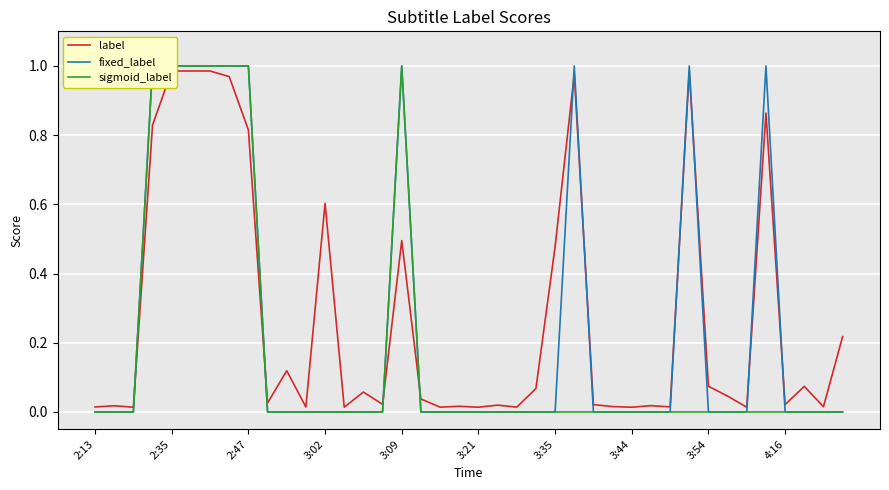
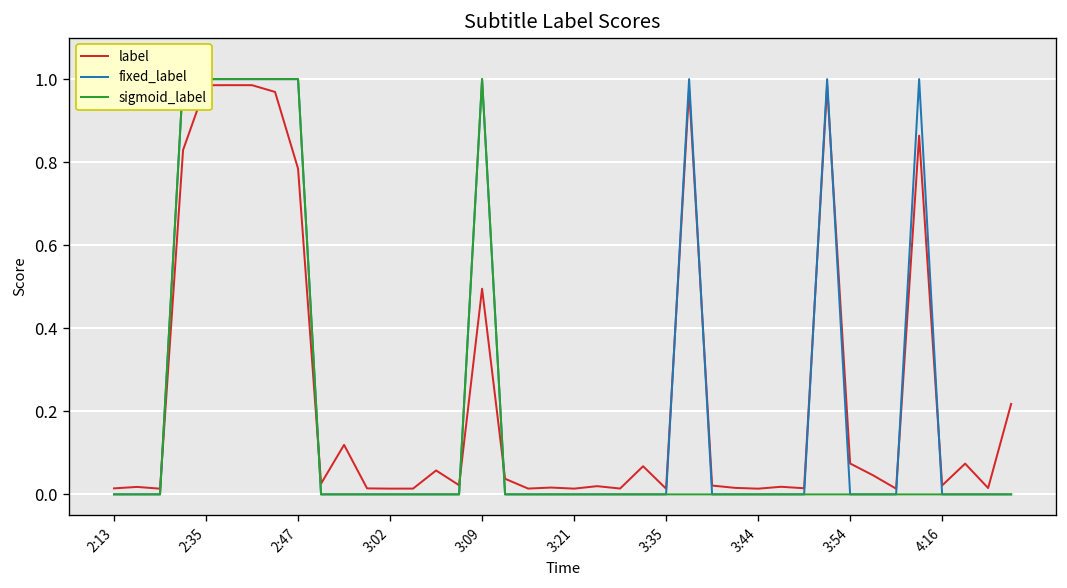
label, 2:47: 0.81 -> 0.78
label, 3:02: 0.60 -> 0.01
label, 3:35: 0.48 -> 0.01
